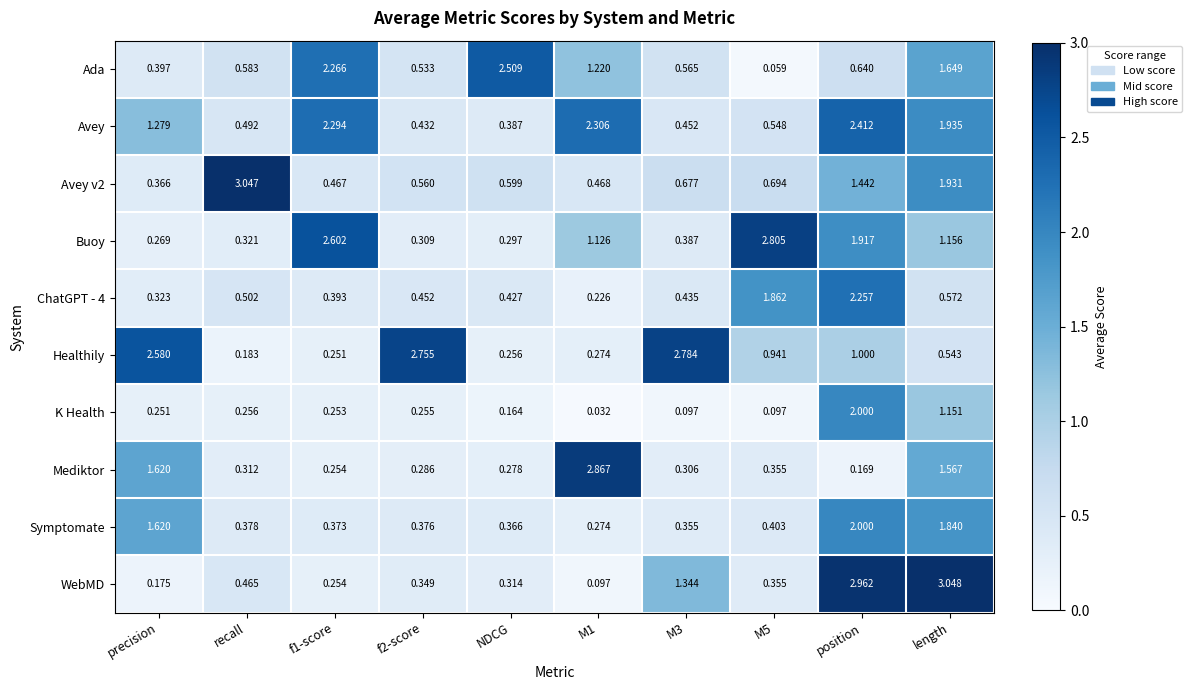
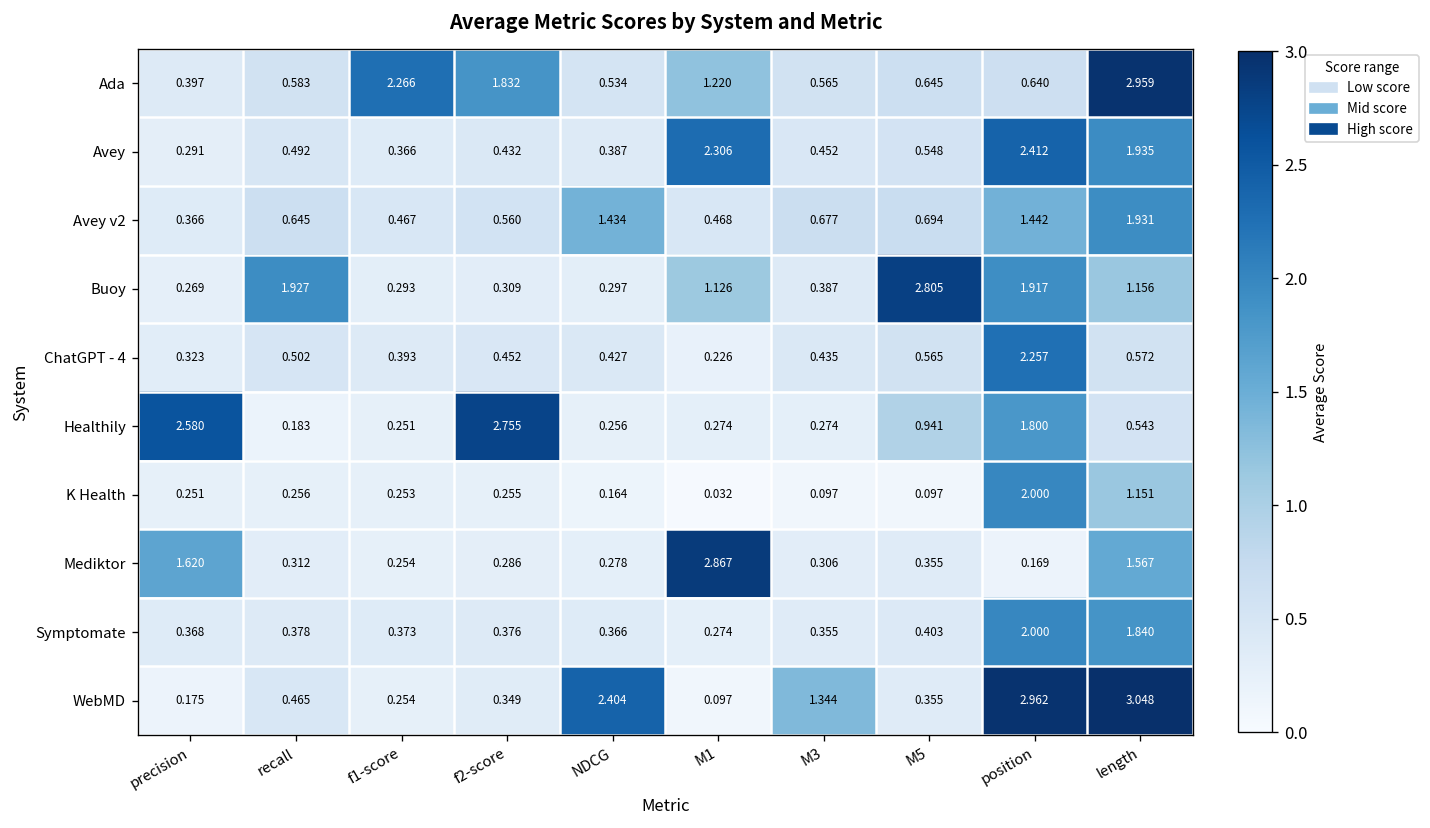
Ada, f2-score: 0.533 -> 1.832
Ada, NDCG: 2.509 -> 0.534
Ada, M5: 0.059 -> 0.645
Ada, length: 1.649 -> 2.959
Avey, precision: 1.279 -> 0.291
Avey, f1-score: 2.294 -> 0.366
Avey v2, recall: 3.047 -> 0.645
Avey v2, NDCG: 0.599 -> 1.434
Buoy, recall: 0.321 -> 1.927
Buoy, f1-score: 2.602 -> 0.293
ChatGPT - 4, M5: 1.862 -> 0.565
Healthily, M3: 2.784 -> 0.274
Healthily, position: 1.000 -> 1.800
Symptomate, precision: 1.620 -> 0.368
WebMD, NDCG: 0.314 -> 2.404
